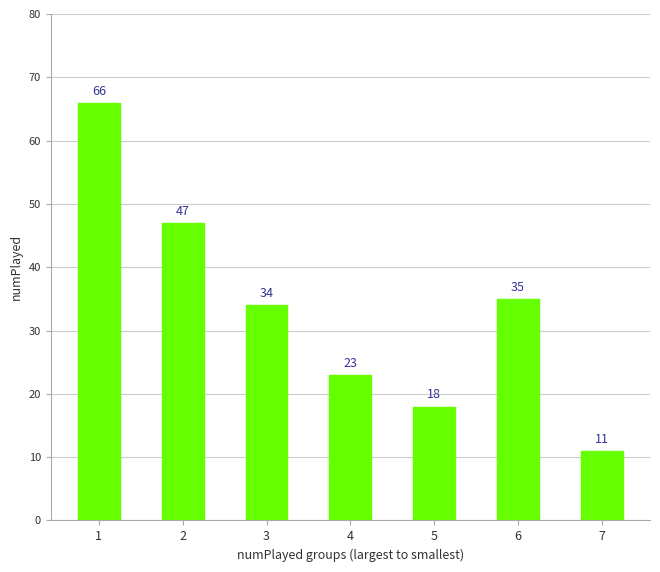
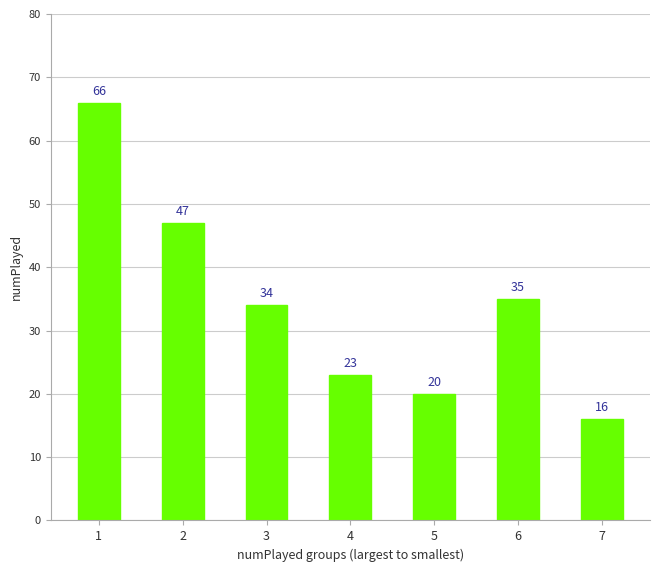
5: 18 -> 20
7: 11 -> 16
